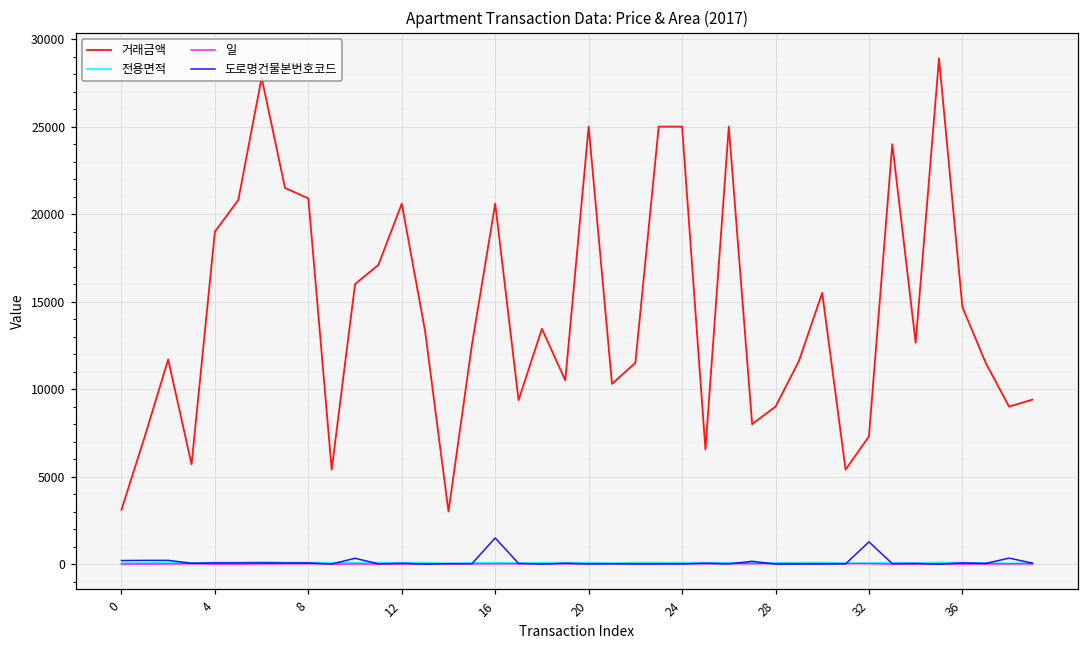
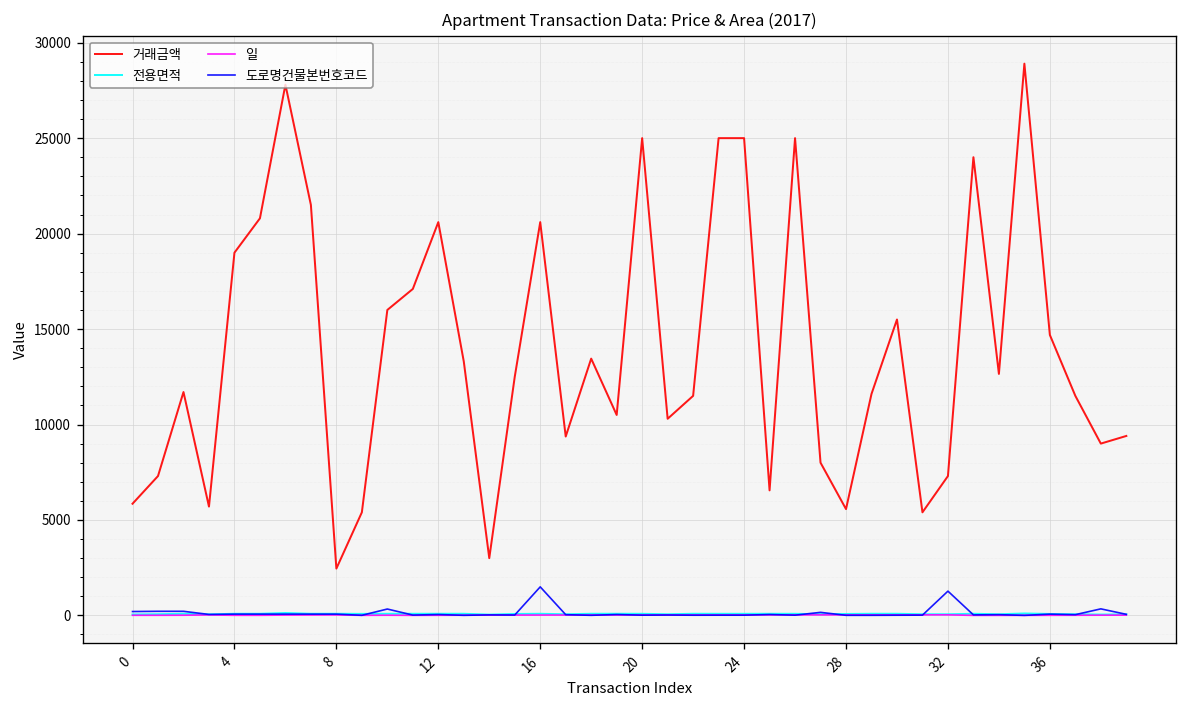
거래금액, 0: 3100 -> 5900
거래금액, 8: 20900 -> 2500
거래금액, 28: 9000 -> 5600
